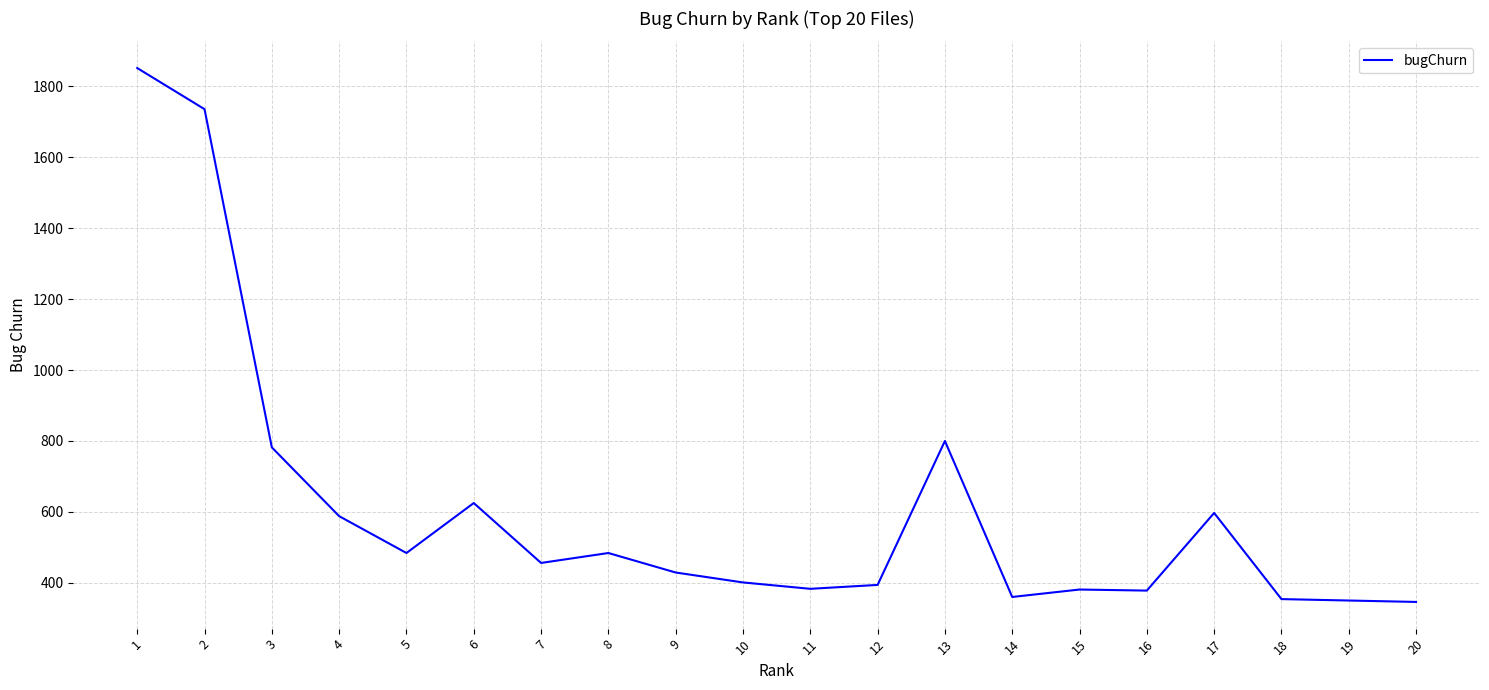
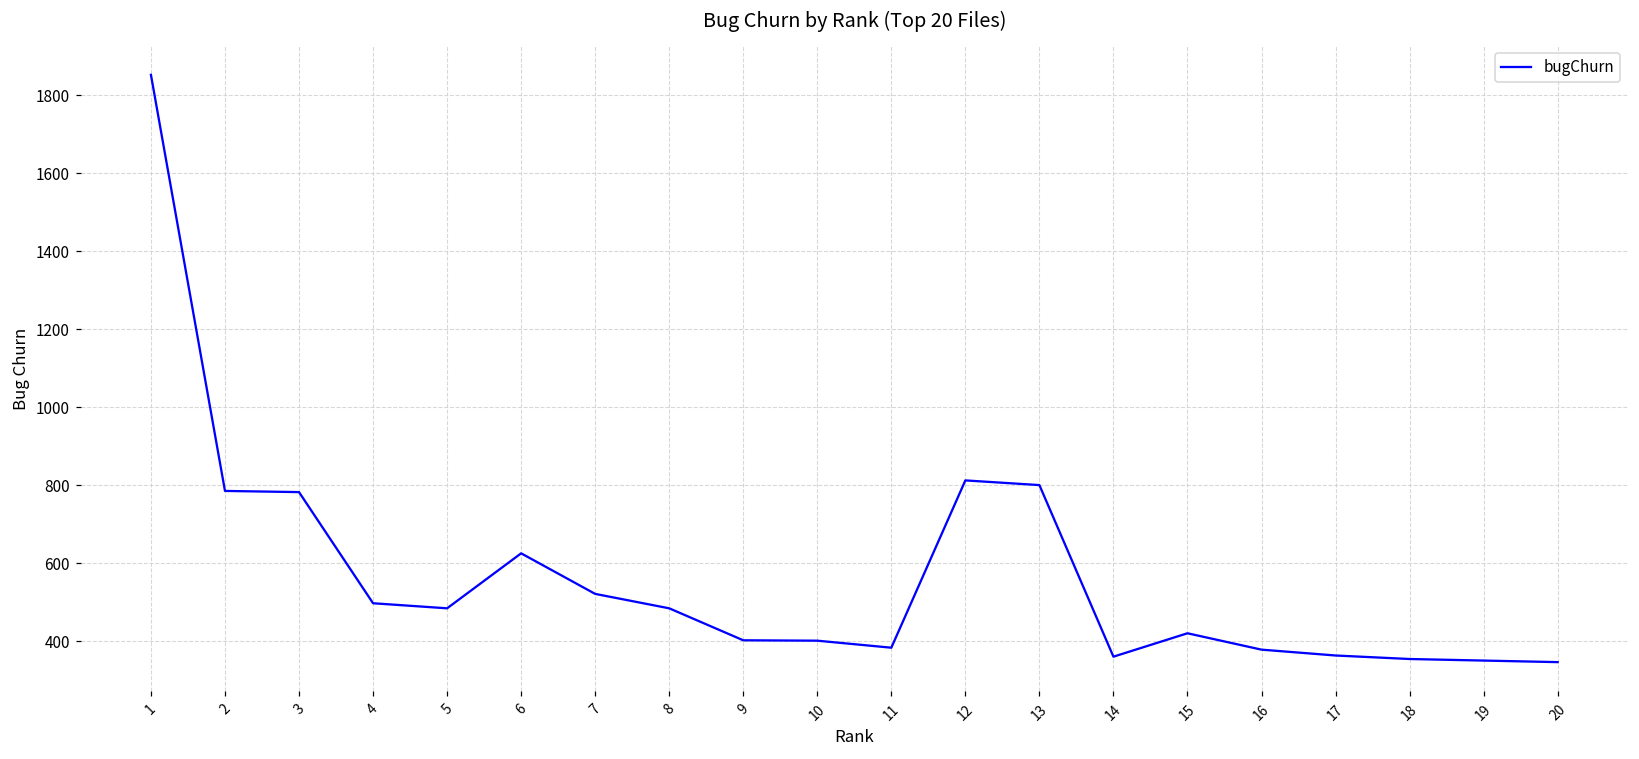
2: 1740 -> 790
4: 590 -> 500
7: 460 -> 520
9: 430 -> 400
12: 390 -> 810
15: 380 -> 420
17: 600 -> 360
